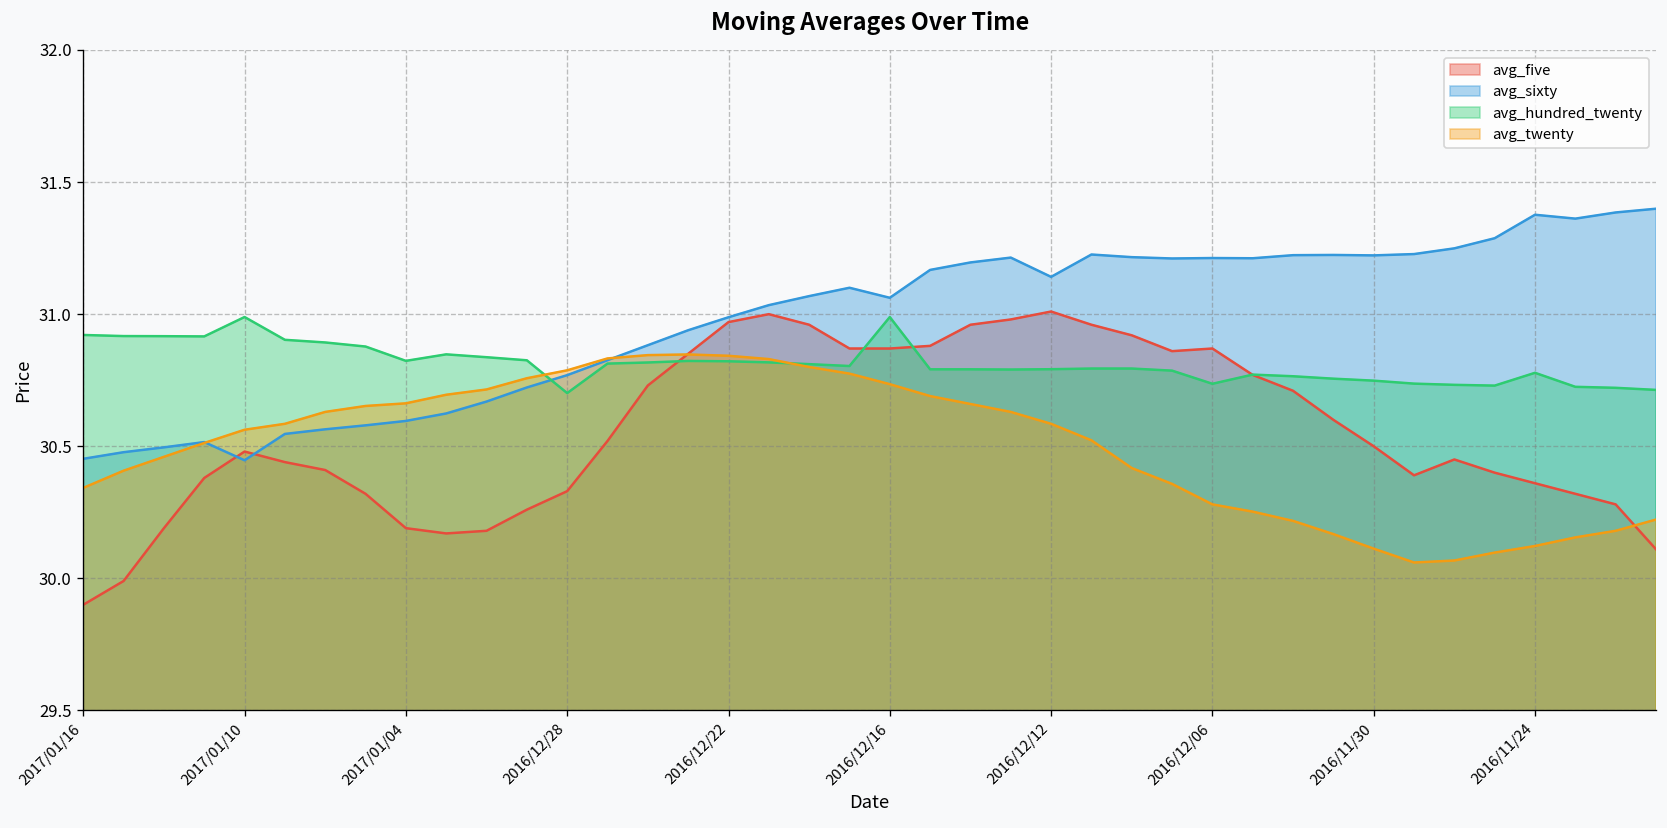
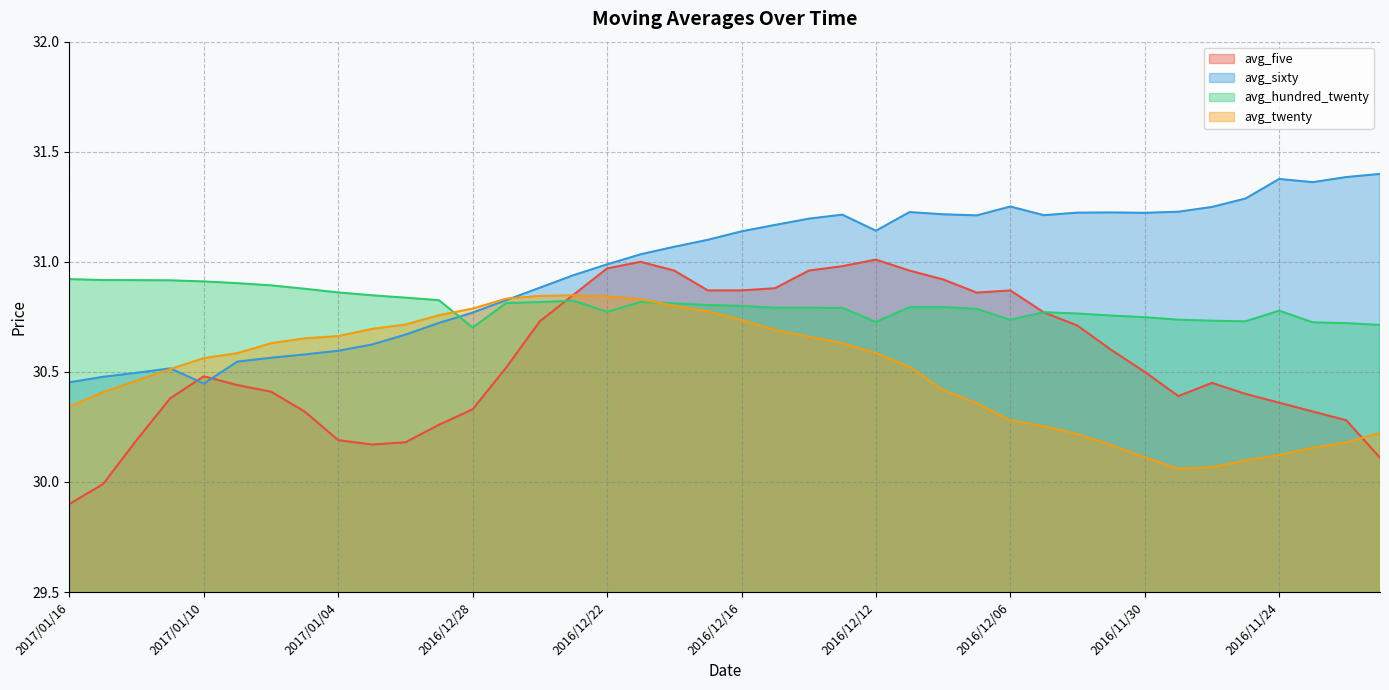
avg_hundred_twenty, 2017/01/10: 30.99 -> 30.91
avg_hundred_twenty, 2017/01/04: 30.82 -> 30.86
avg_hundred_twenty, 2016/12/22: 30.82 -> 30.77
avg_sixty, 2016/12/16: 31.06 -> 31.14
avg_hundred_twenty, 2016/12/16: 30.99 -> 30.80
avg_hundred_twenty, 2016/12/12: 30.79 -> 30.73
avg_sixty, 2016/12/06: 31.21 -> 31.25
